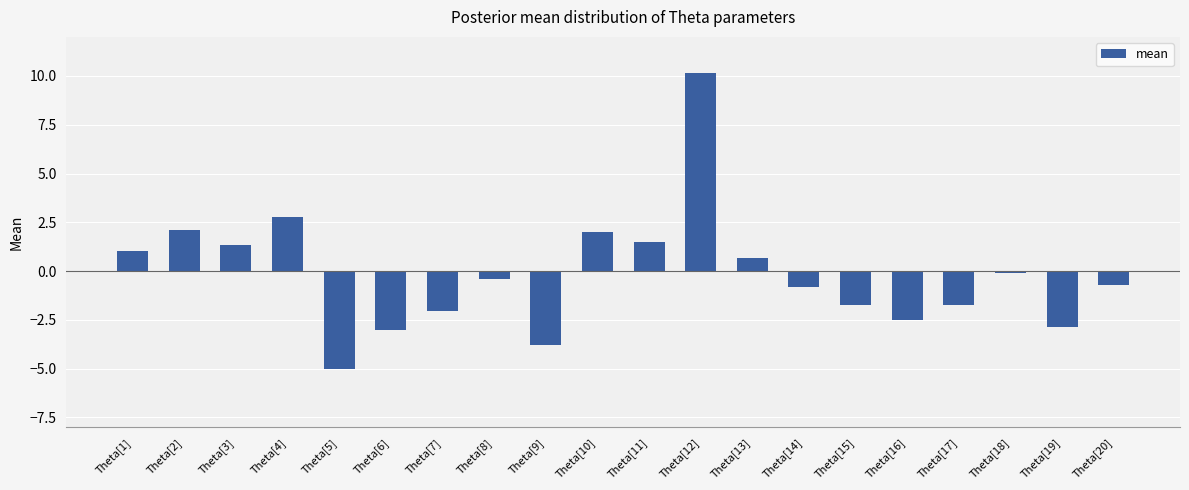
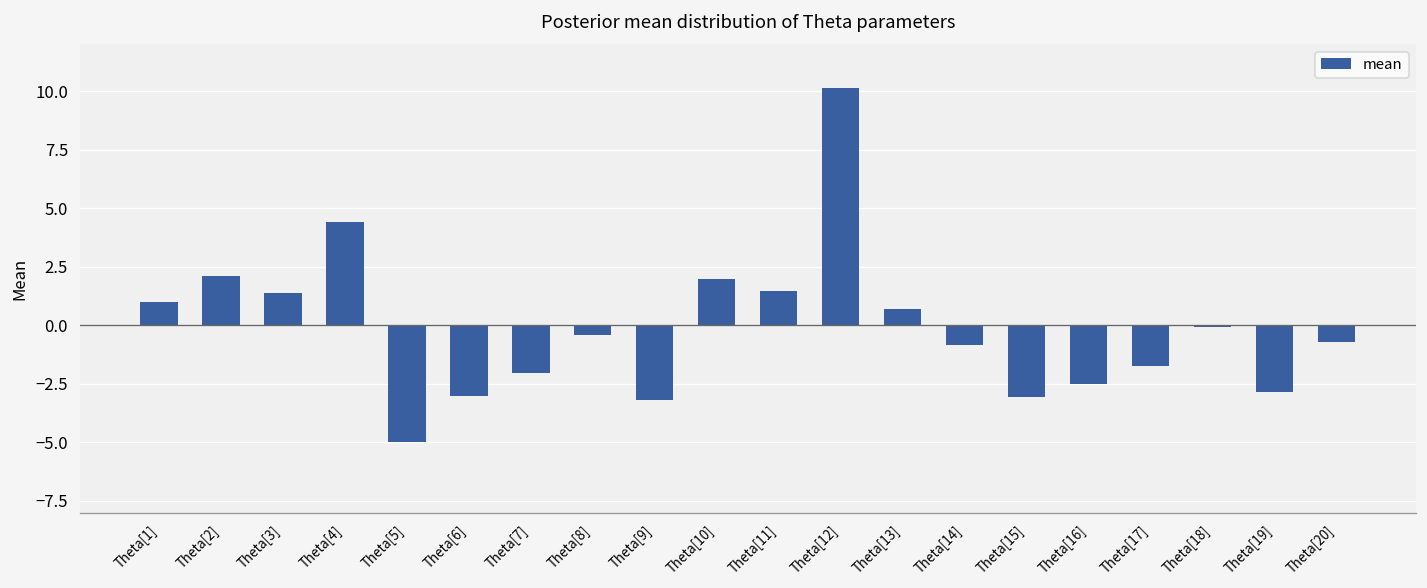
Theta[4]: 2.8 -> 4.4
Theta[9]: -3.8 -> -3.2
Theta[15]: -1.7 -> -3.1
